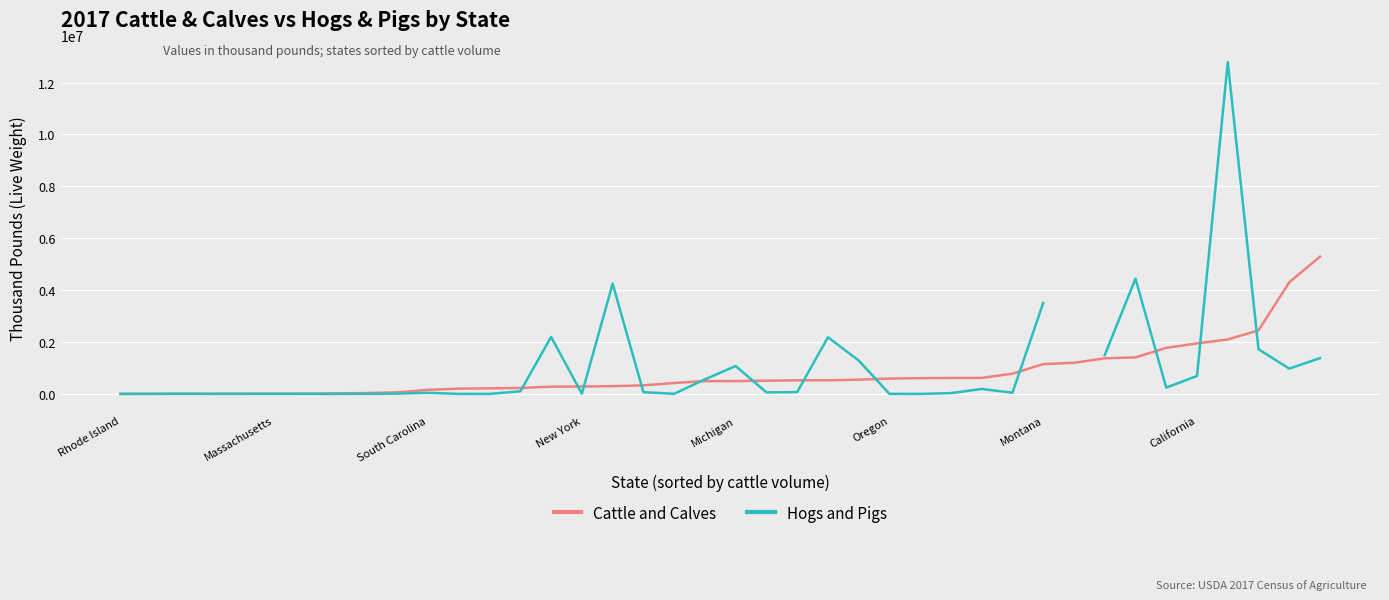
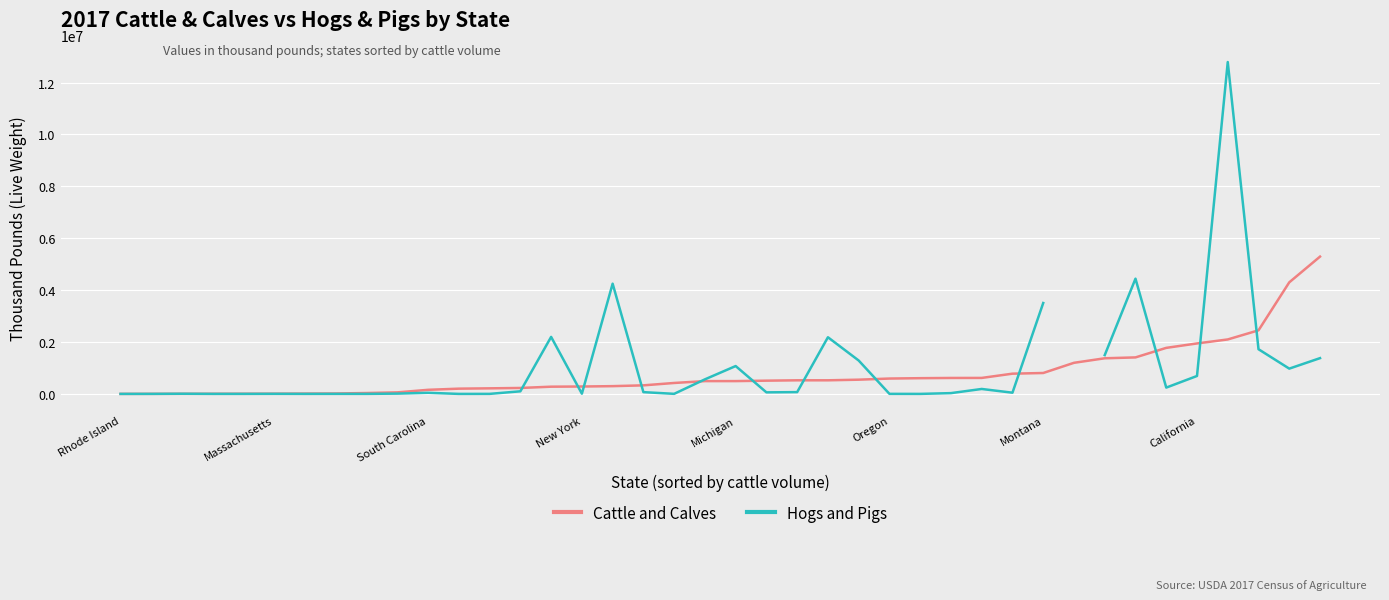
Cattle and Calves, Montana: 1200000 -> 800000
